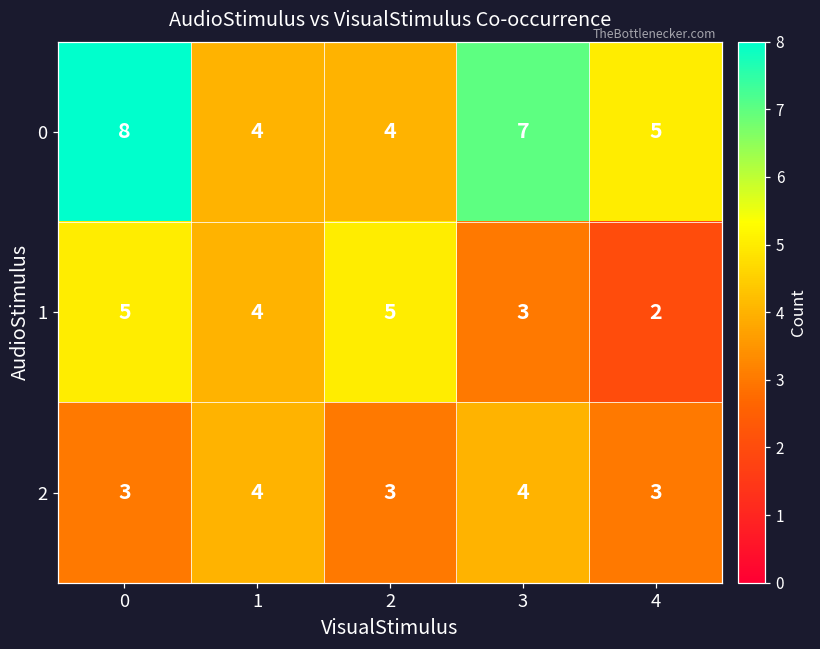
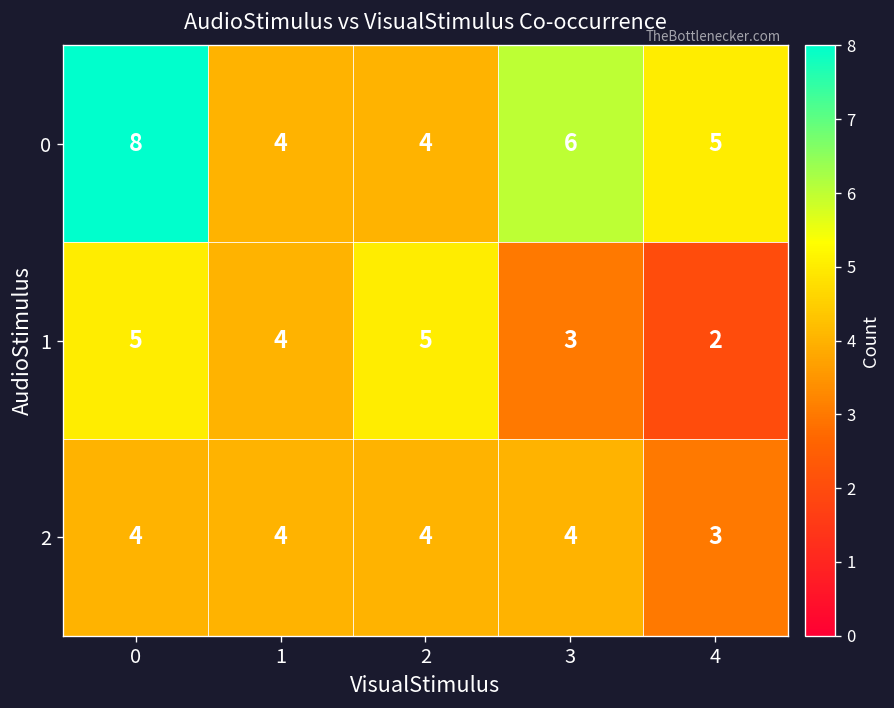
0, 3: 7 -> 6
2, 0: 3 -> 4
2, 2: 3 -> 4
